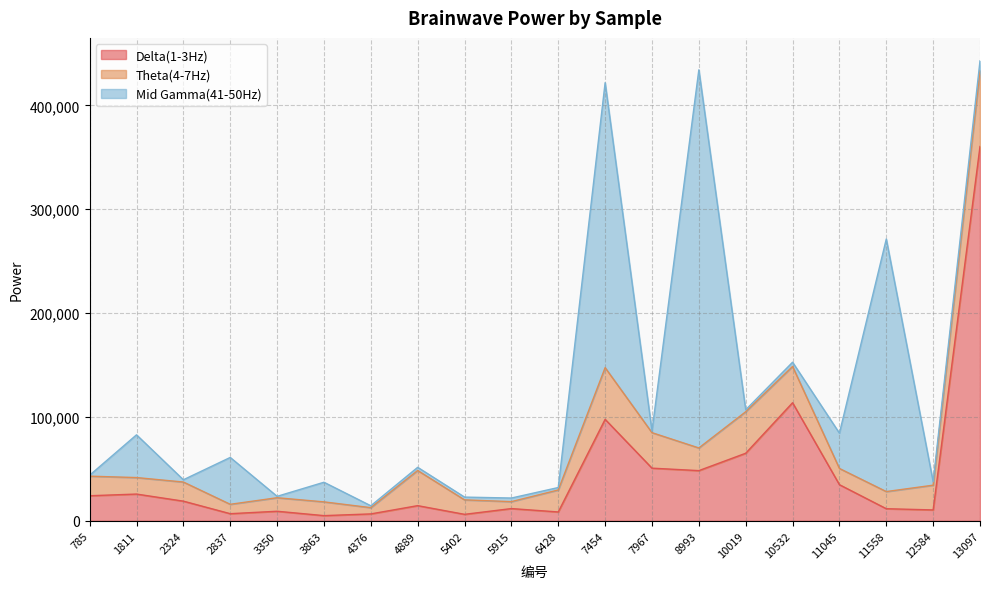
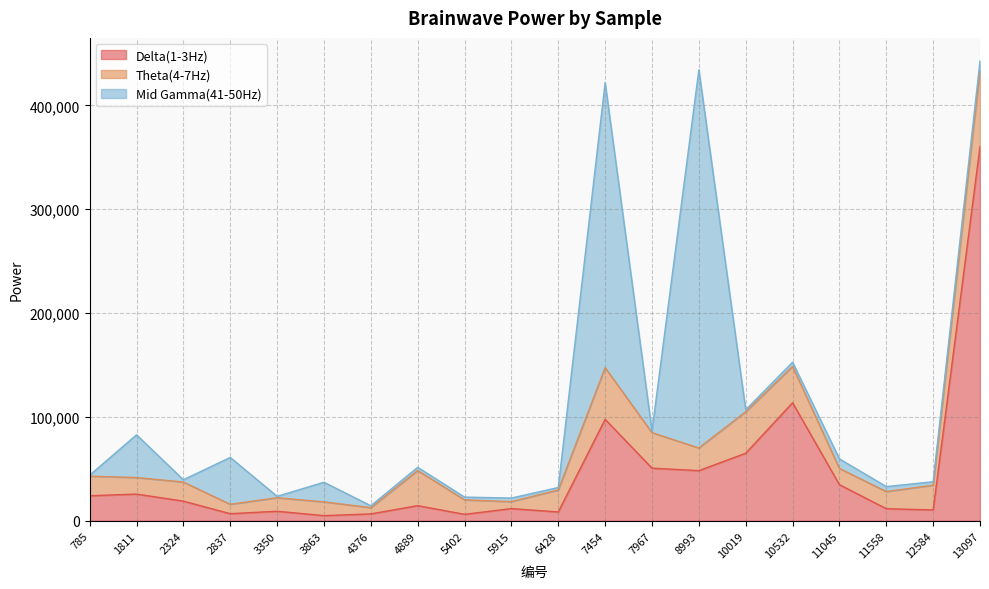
Mid Gamma(41-50Hz), 11045: 34,000 -> 9,000
Mid Gamma(41-50Hz), 11558: 243,000 -> 5,000
